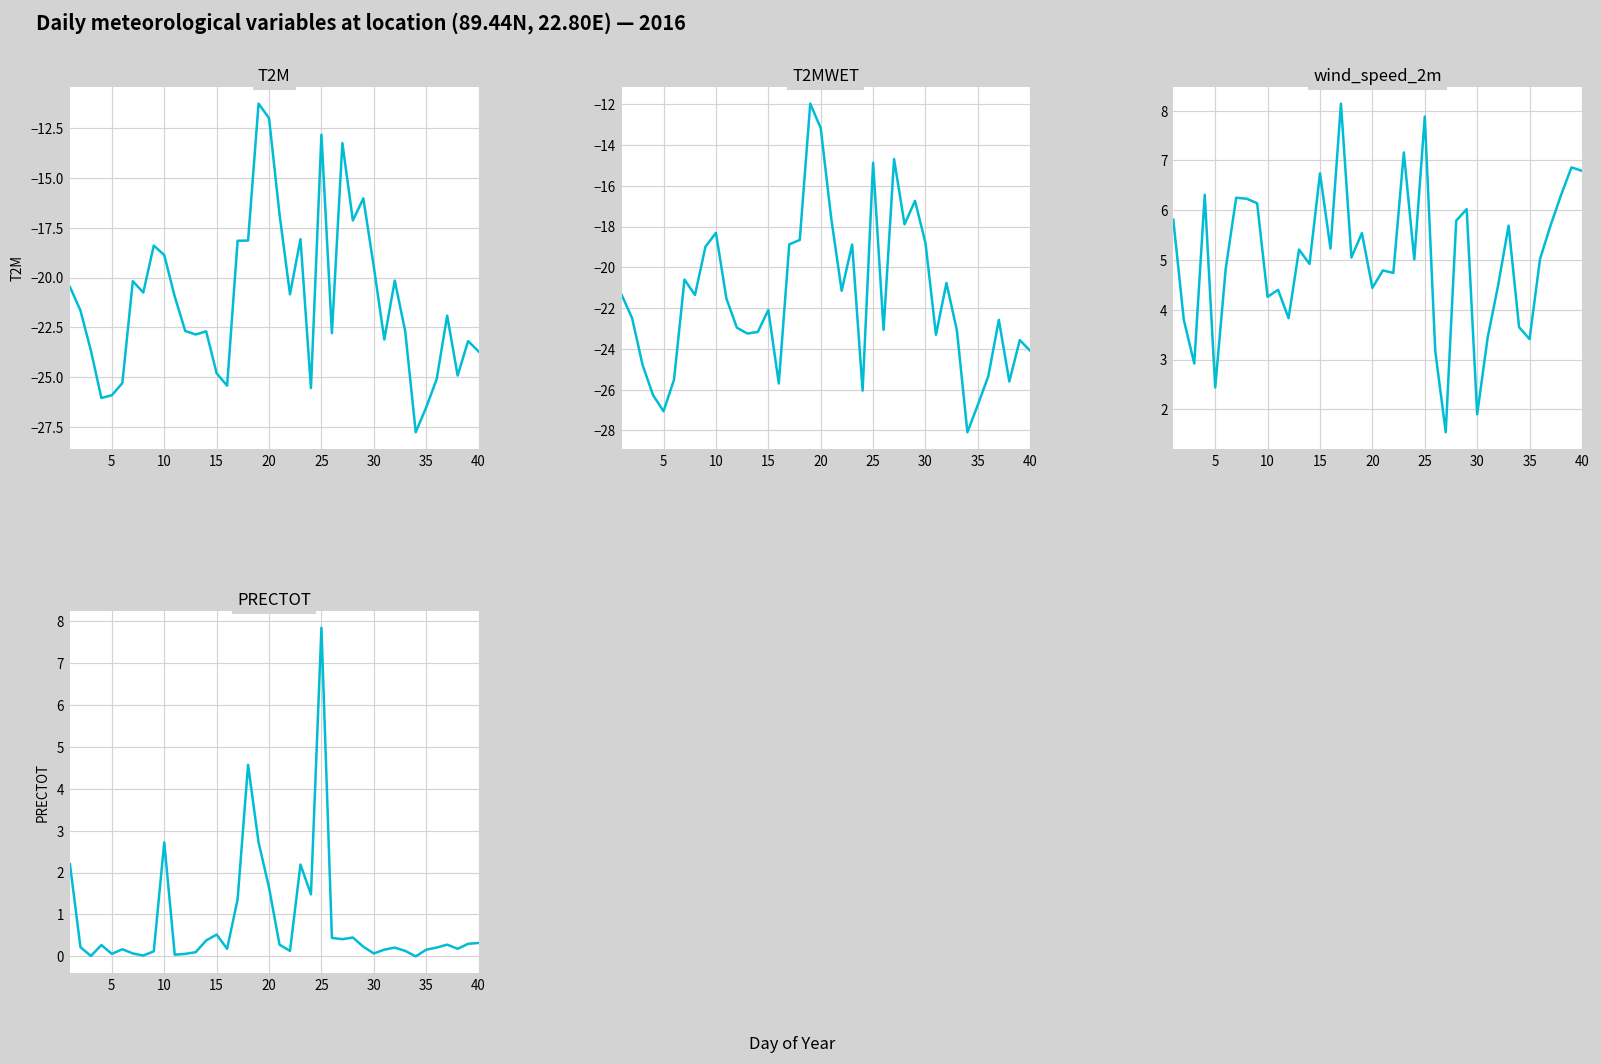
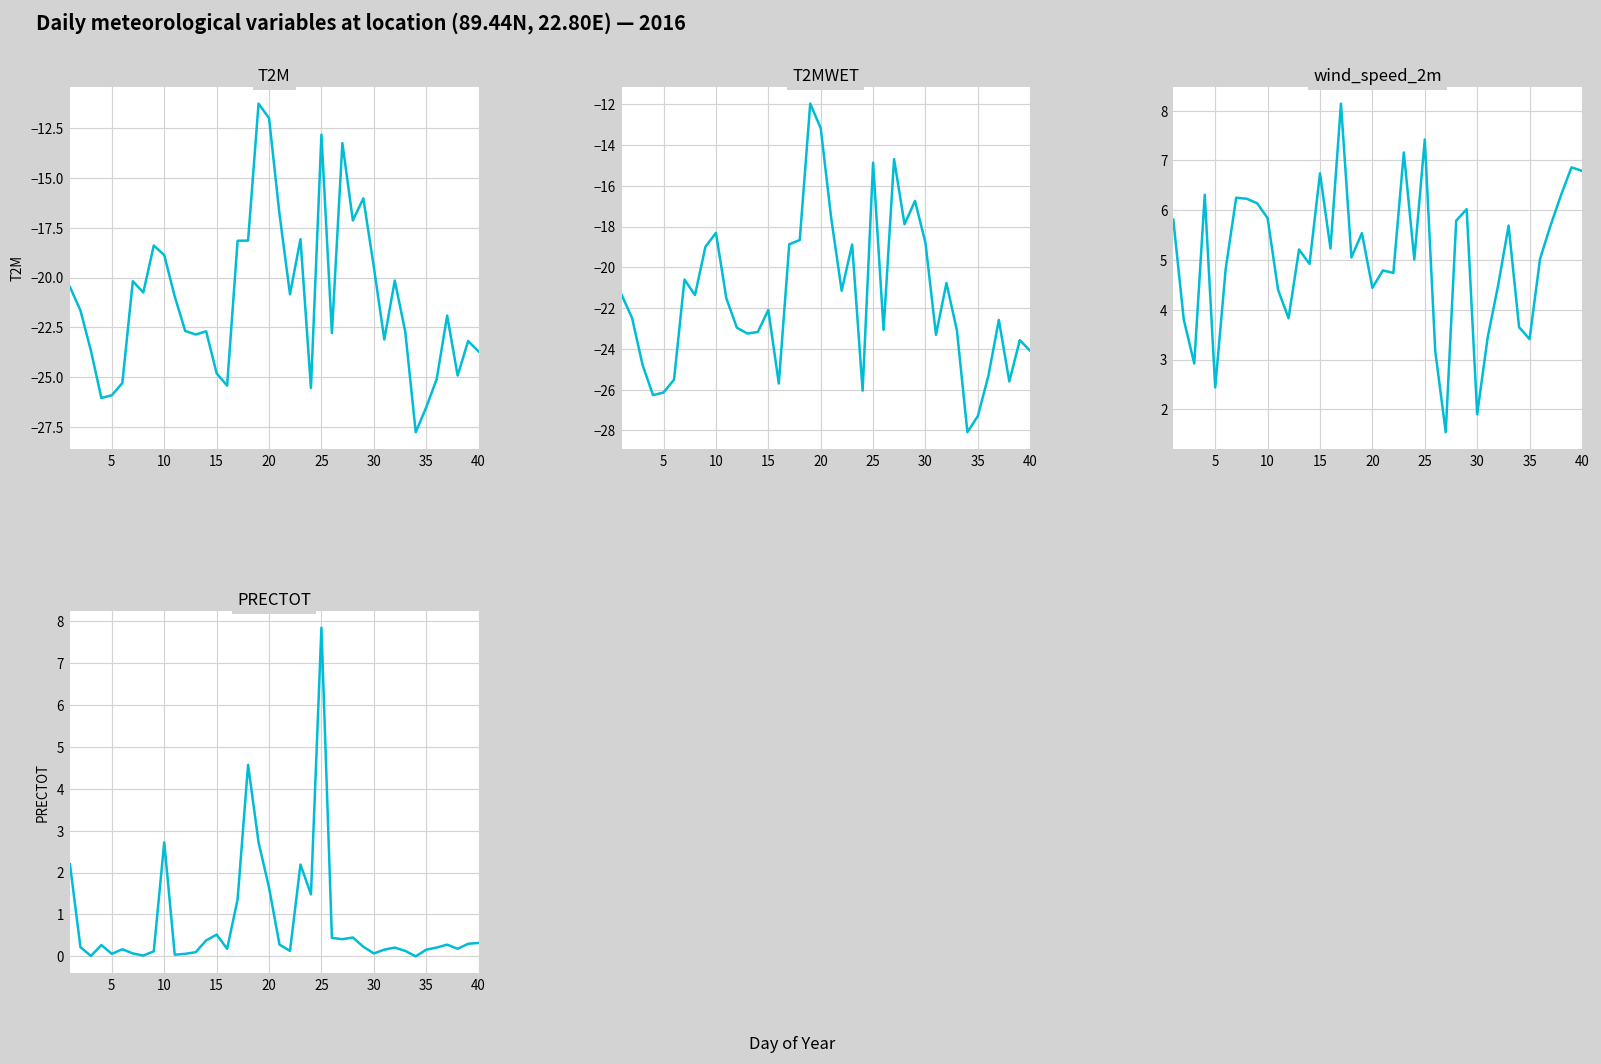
T2MWET, 5: -27.1 -> -26.1
T2MWET, 35: -26.7 -> -27.3
wind_speed_2m, 10: 4.3 -> 5.8
wind_speed_2m, 25: 7.9 -> 7.4
